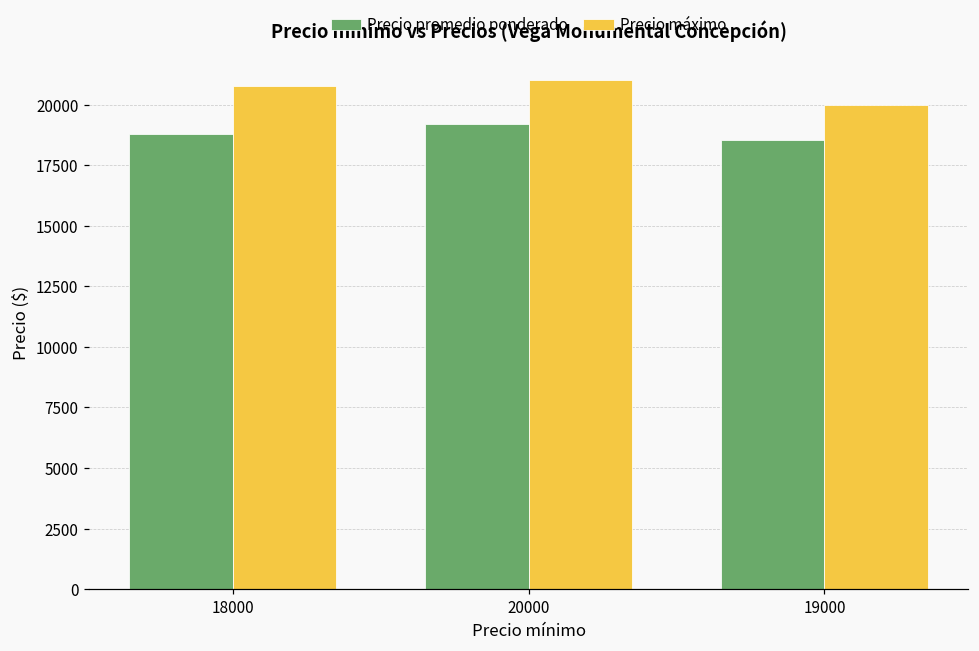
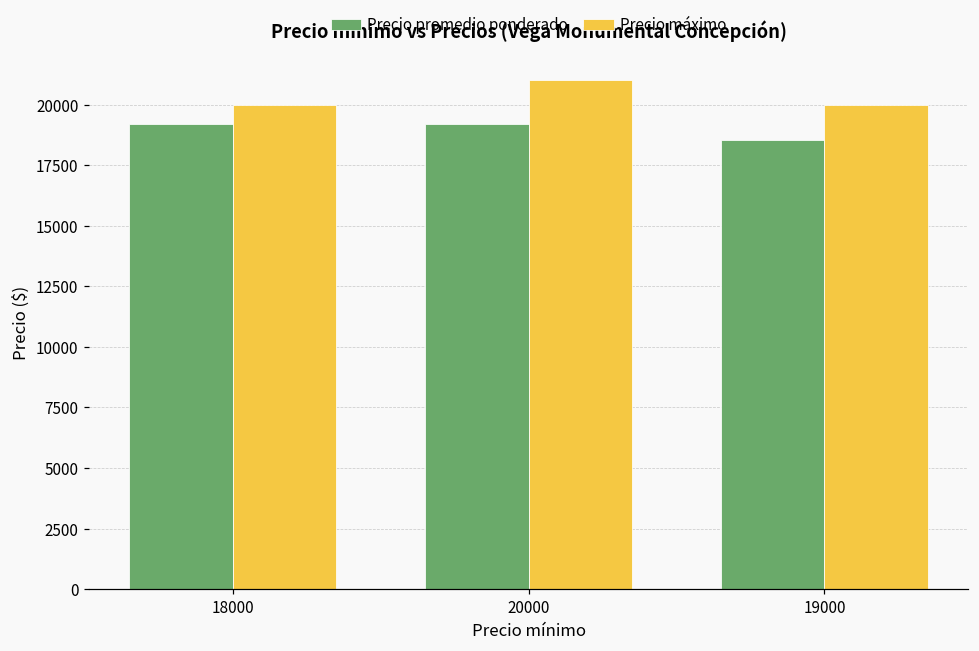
Precio promedio ponderado, 18000: 18800 -> 19200
Precio máximo, 18000: 20800 -> 20000
